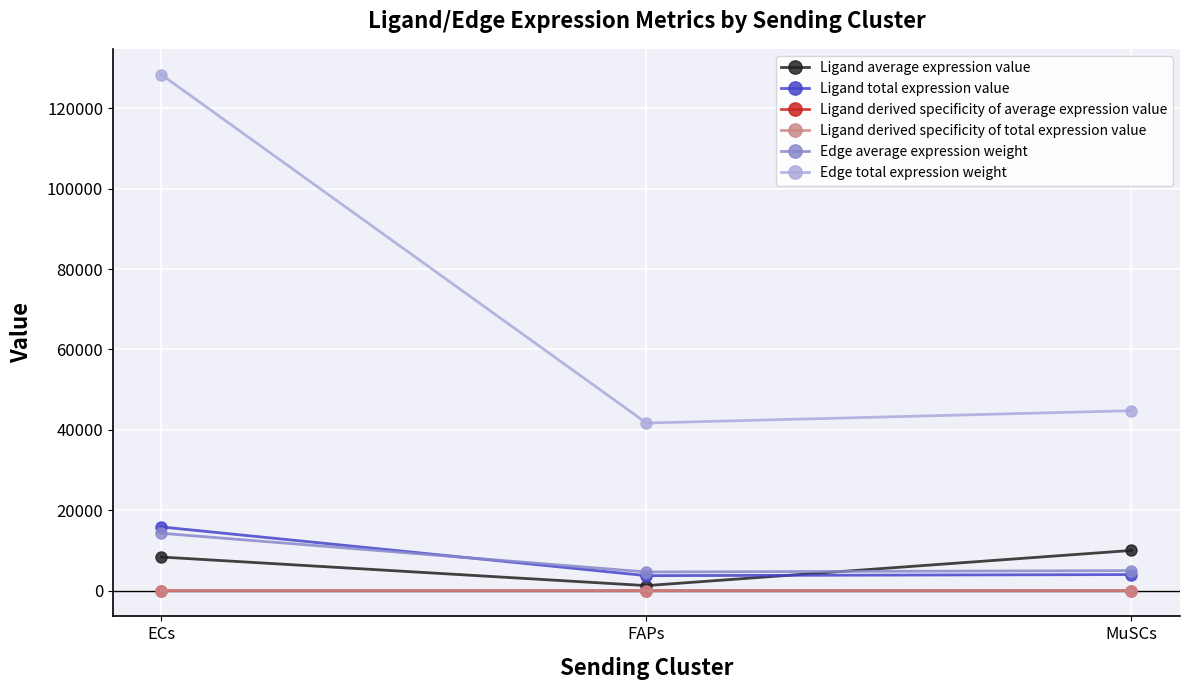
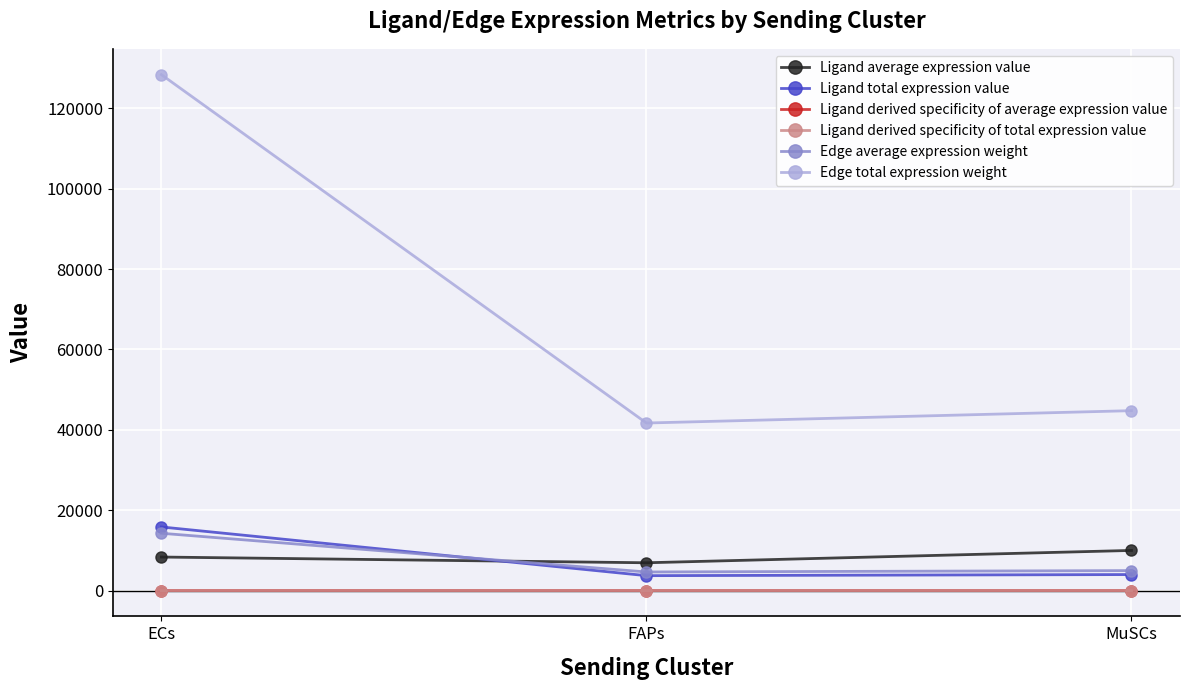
Ligand average expression value, FAPs: 1000 -> 7000
